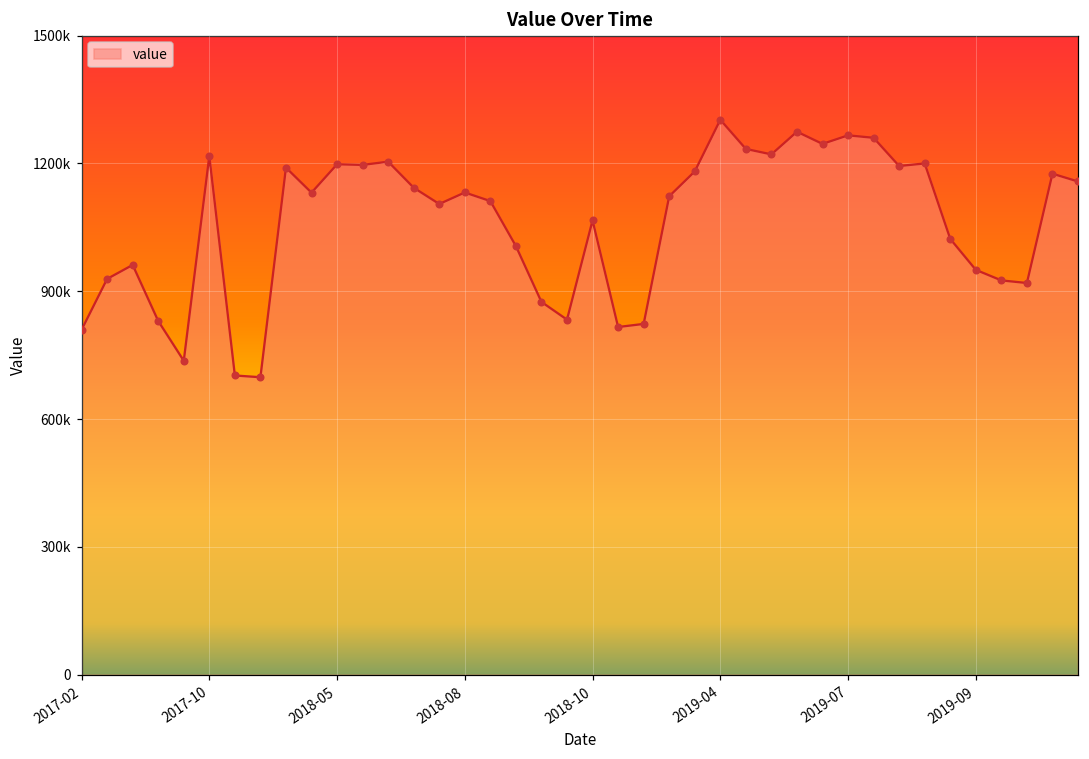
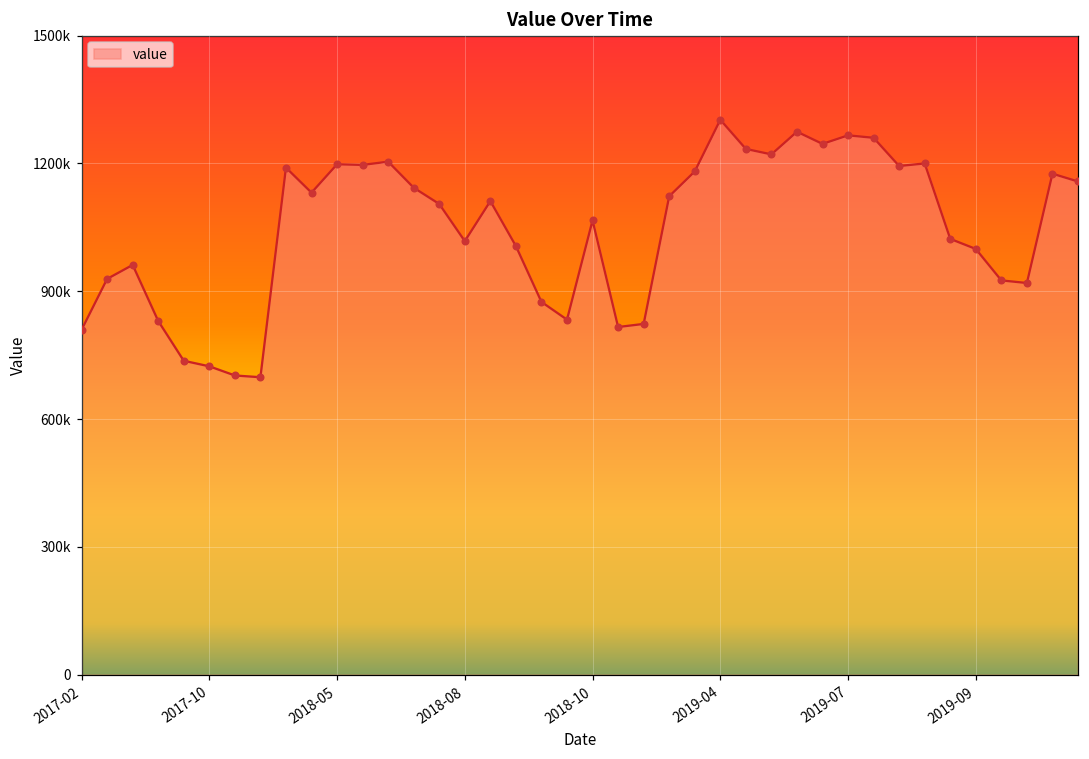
2017-10: 1220000 -> 720000
2018-08: 1130000 -> 1020000
2019-09: 950000 -> 1000000
